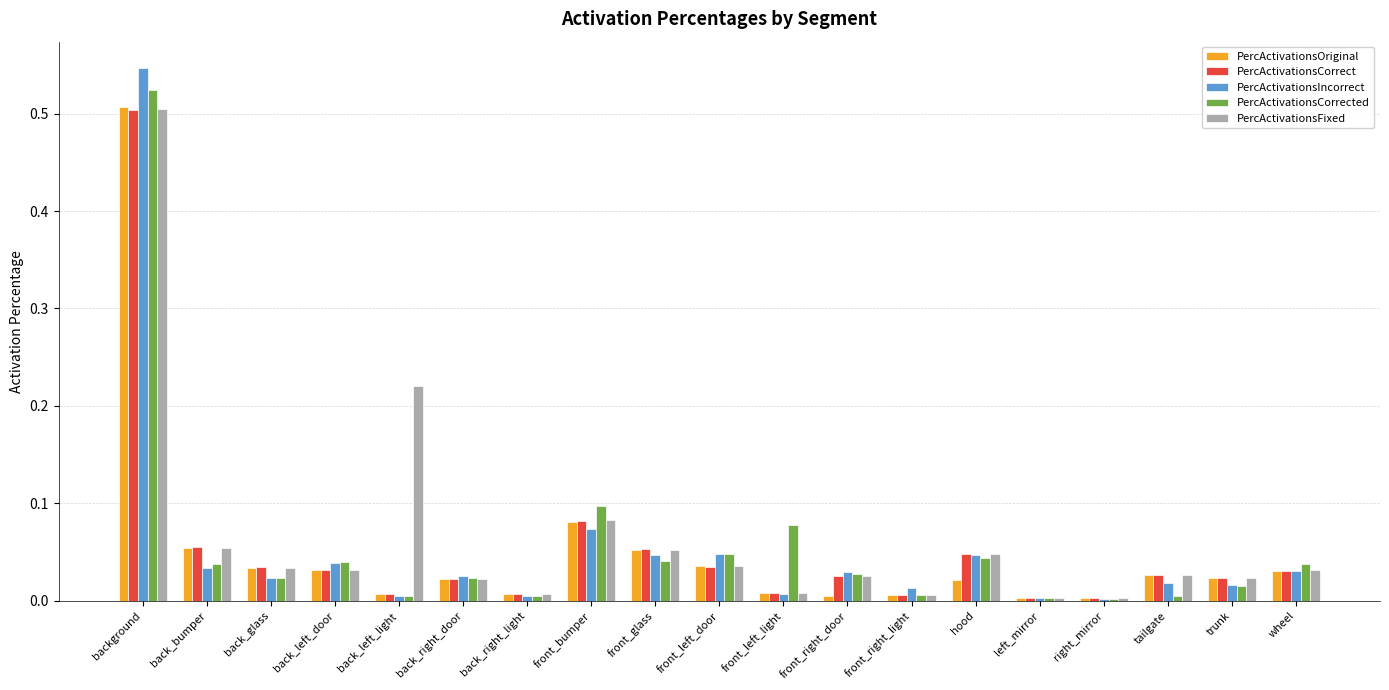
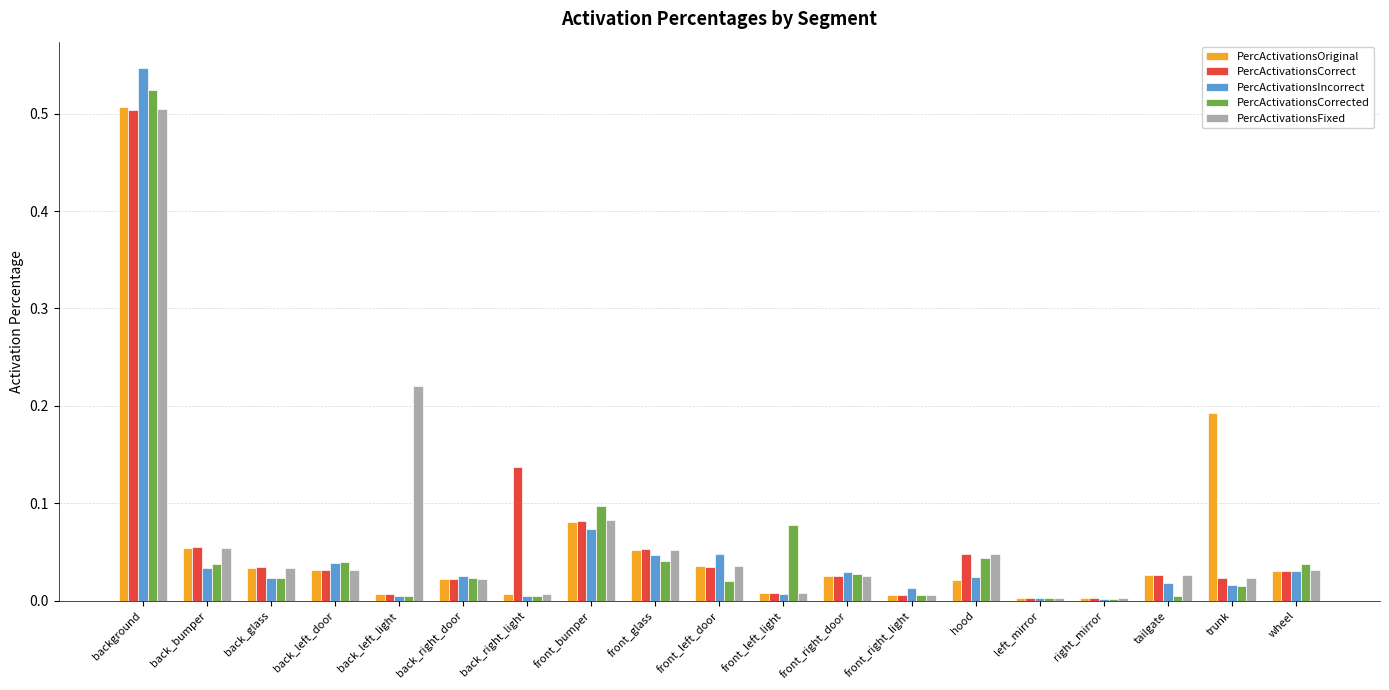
PercActivationsCorrect, back_right_light: 0.01 -> 0.14
PercActivationsCorrected, front_left_door: 0.05 -> 0.02
PercActivationsOriginal, front_right_door: 0.01 -> 0.03
PercActivationsIncorrect, hood: 0.05 -> 0.02
PercActivationsOriginal, trunk: 0.02 -> 0.19
